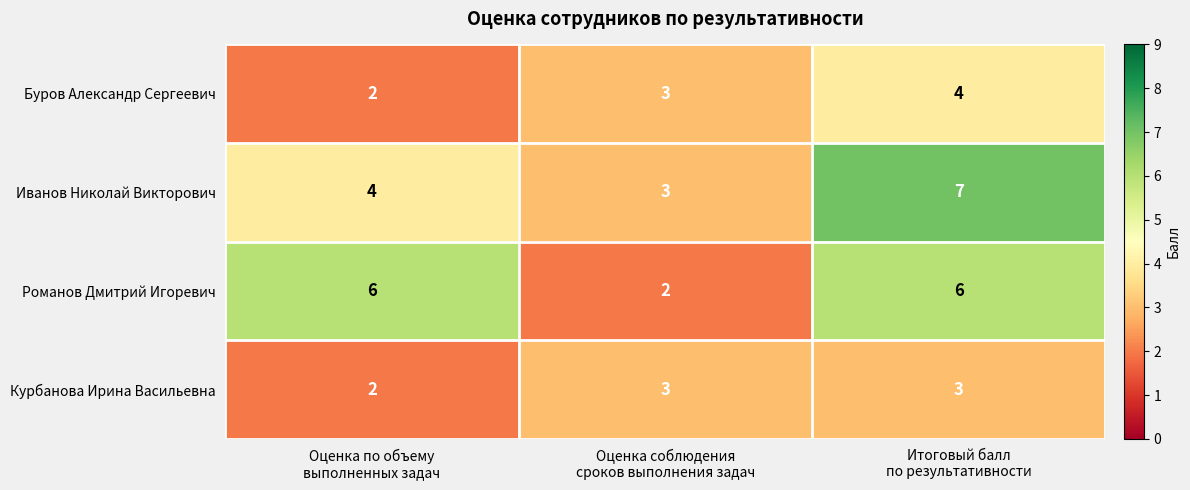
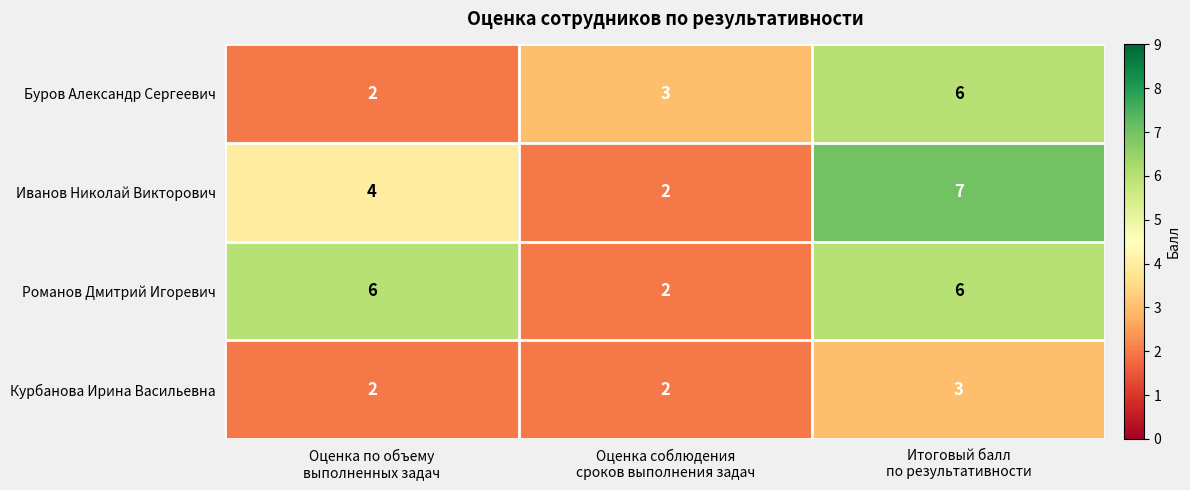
Буров Александр Сергеевич, Итоговый балл по результативности: 4 -> 6
Иванов Николай Викторович, Оценка соблюдения сроков выполнения задач: 3 -> 2
Курбанова Ирина Васильевна, Оценка соблюдения сроков выполнения задач: 3 -> 2
